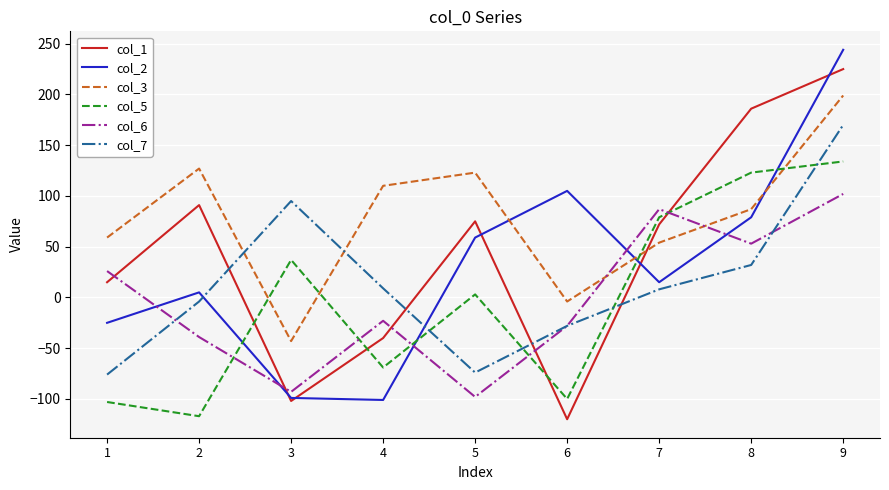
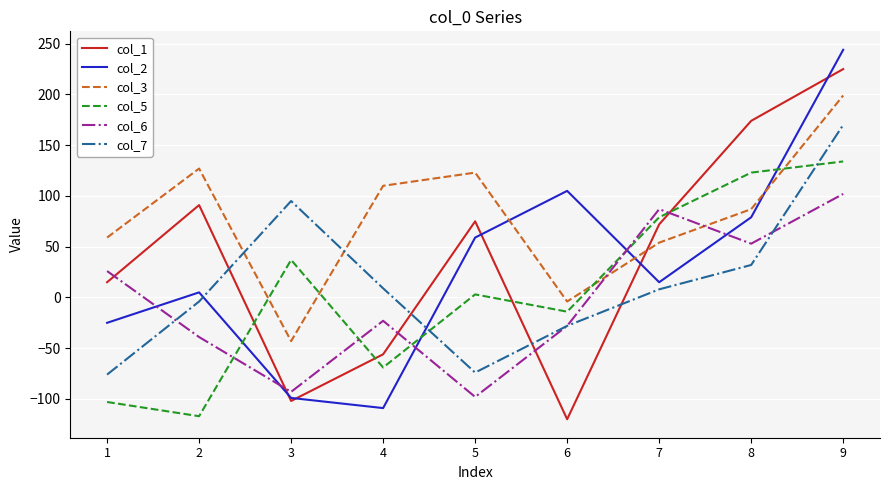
col_1, 4: -40 -> -56
col_2, 4: -101 -> -109
col_5, 6: -100 -> -14
col_1, 8: 186 -> 174
